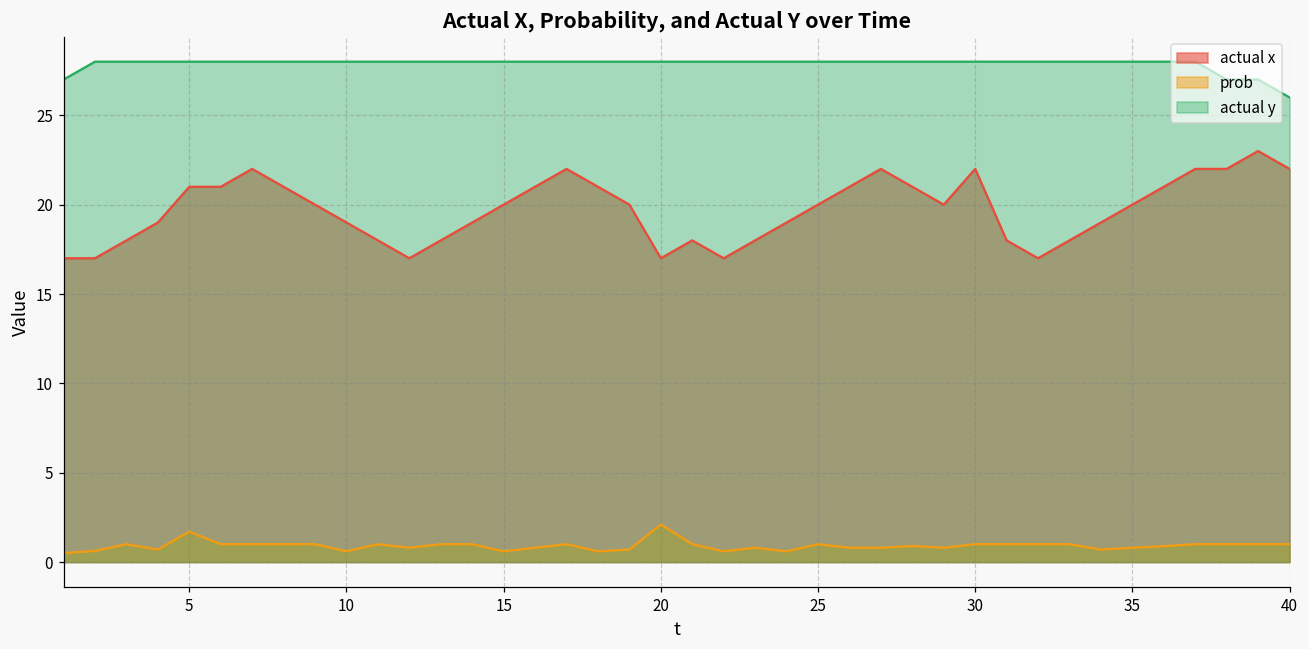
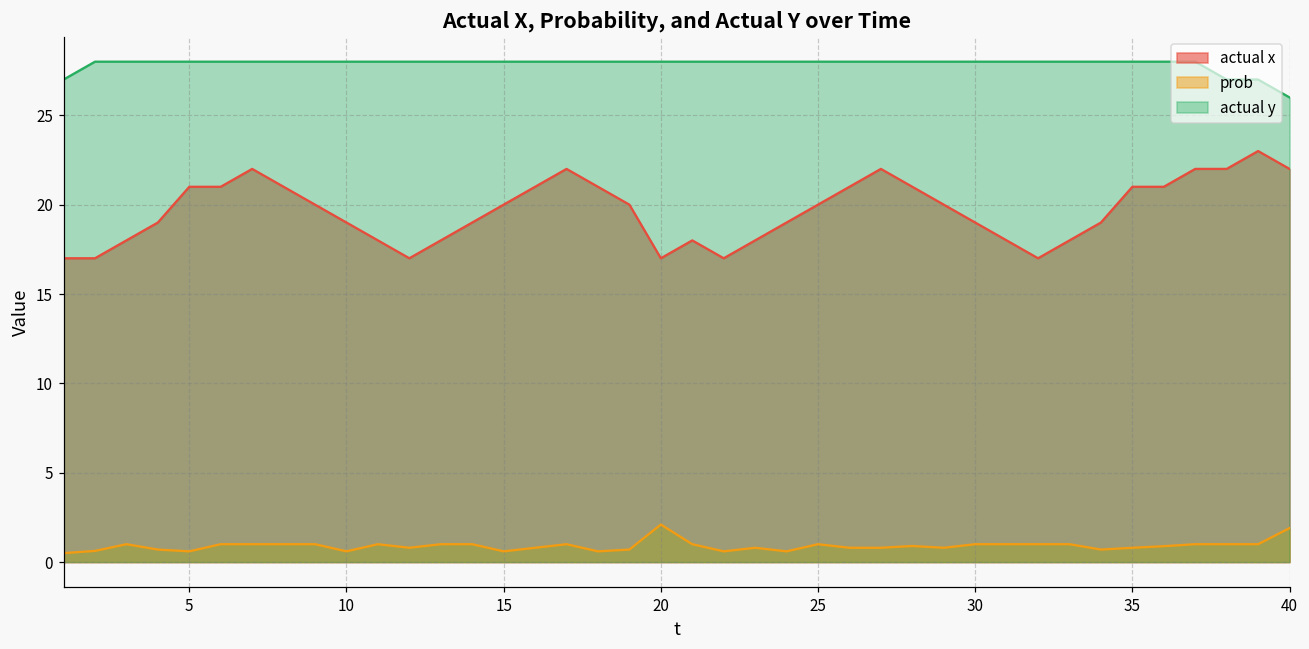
prob, 5: 1.7 -> 0.6
actual x, 30: 22 -> 19
actual x, 35: 20 -> 21
prob, 40: 1.0 -> 1.9
